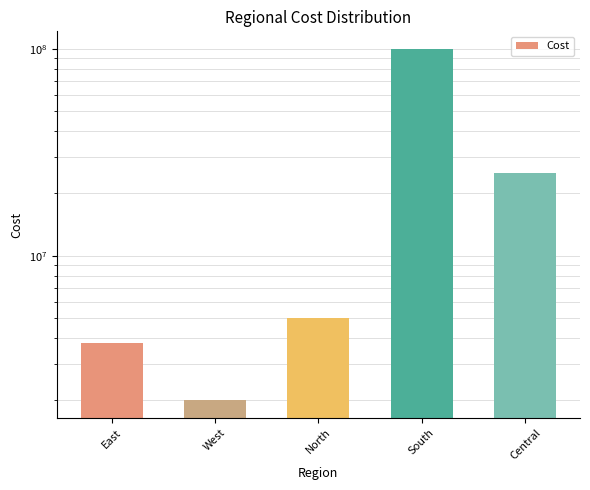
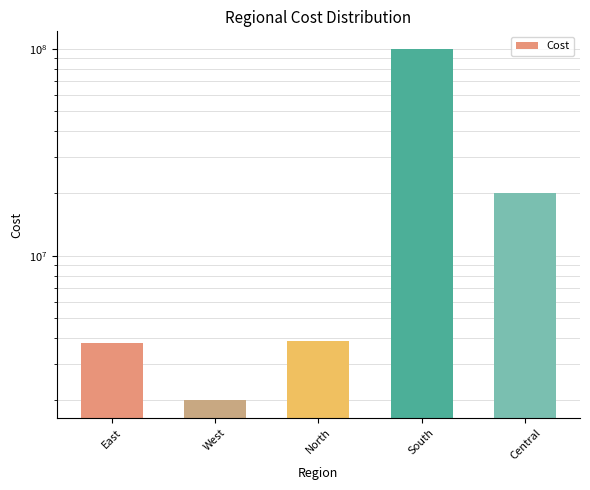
North: 5000000 -> 3900000
Central: 25000000 -> 20000000
